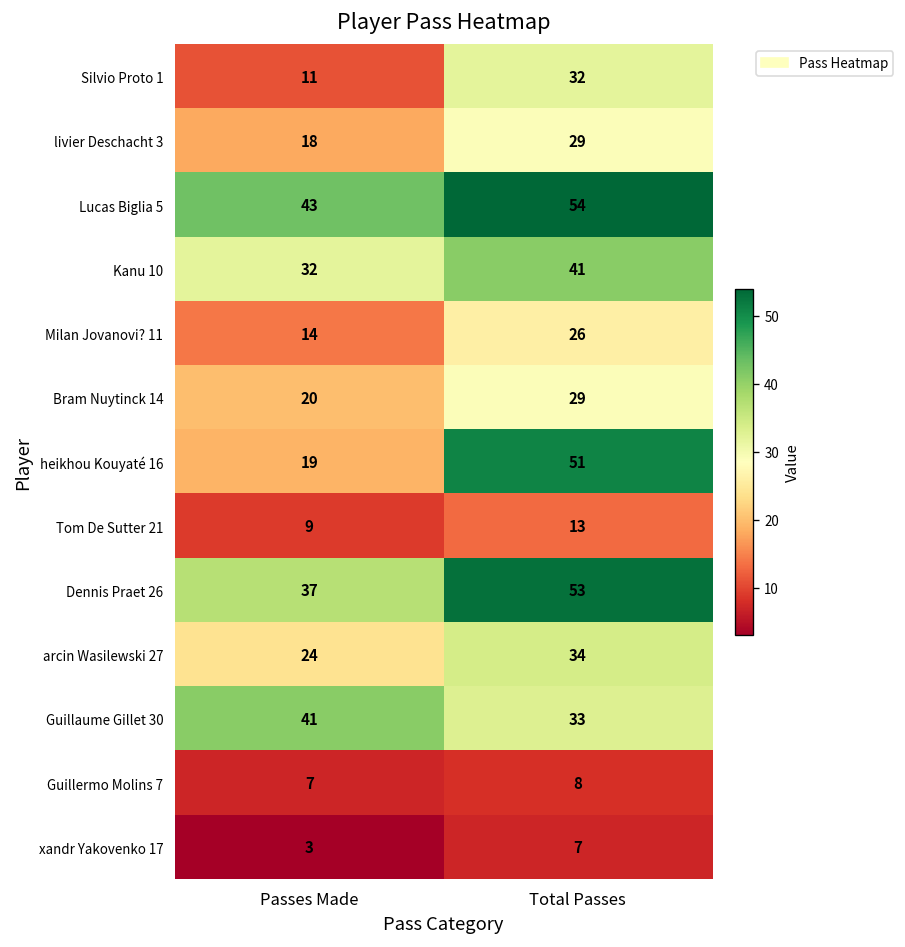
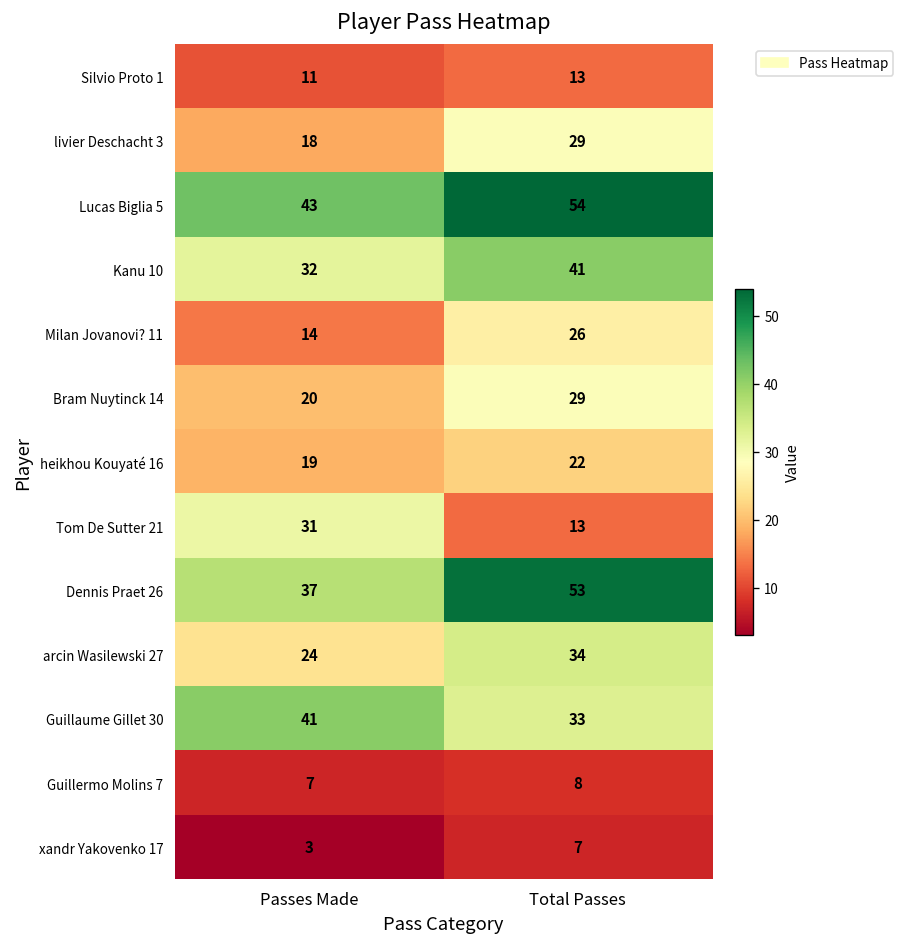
Silvio Proto 1, Total Passes: 32 -> 13
heikhou Kouyaté 16, Total Passes: 51 -> 22
Tom De Sutter 21, Passes Made: 9 -> 31
